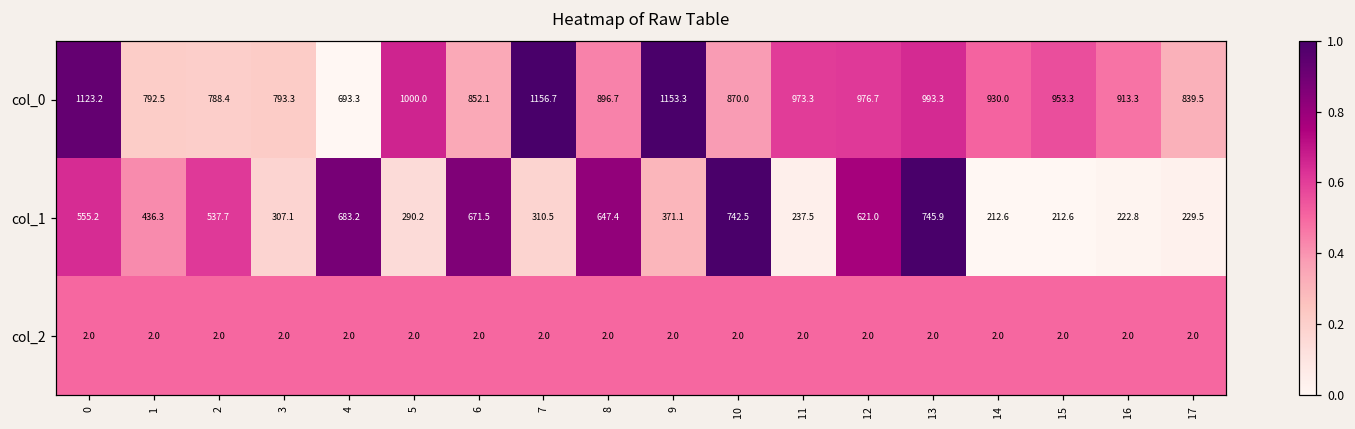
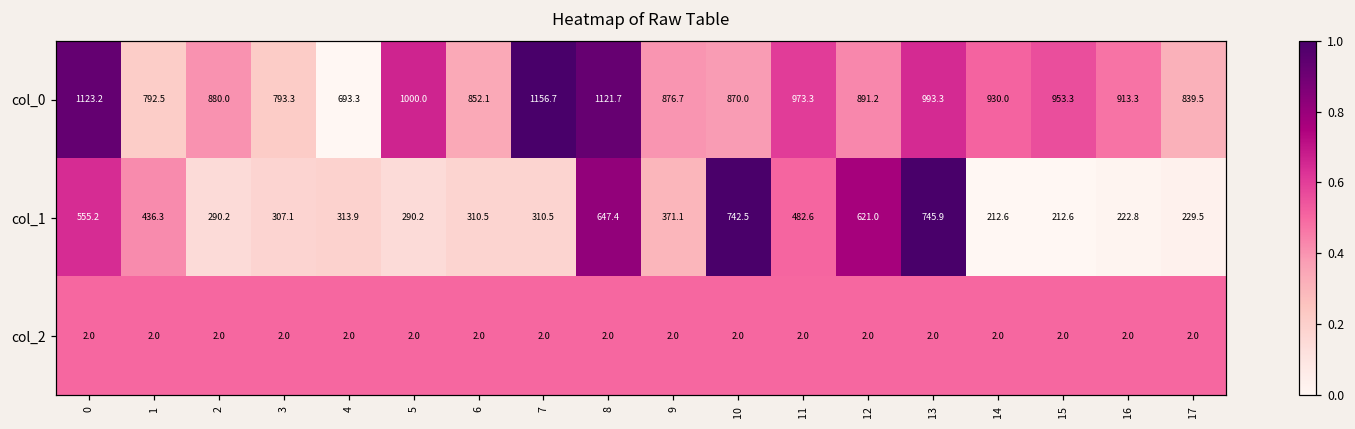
col_0, 2: 788.4 -> 880.0
col_0, 8: 896.7 -> 1121.7
col_0, 9: 1153.3 -> 876.7
col_0, 12: 976.7 -> 891.2
col_1, 2: 537.7 -> 290.2
col_1, 4: 683.2 -> 313.9
col_1, 6: 671.5 -> 310.5
col_1, 11: 237.5 -> 482.6
